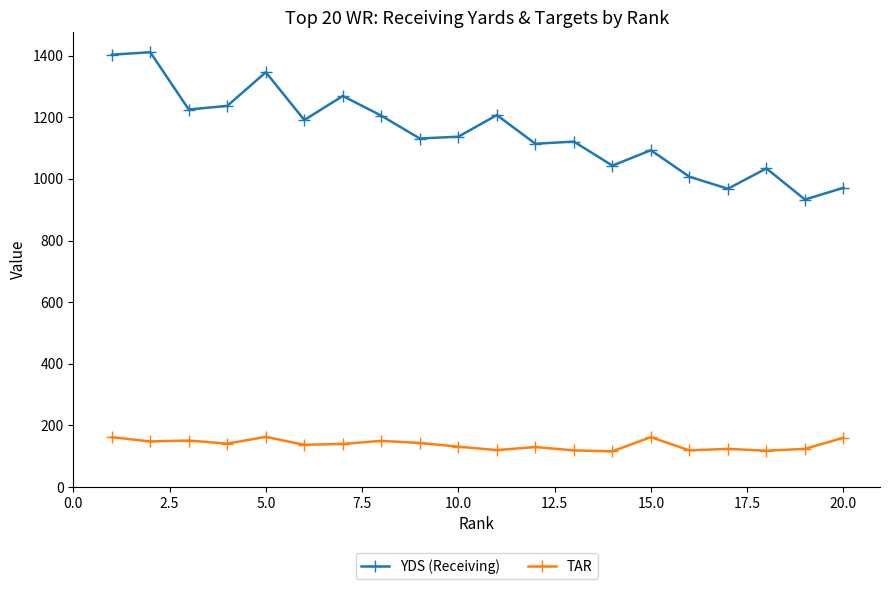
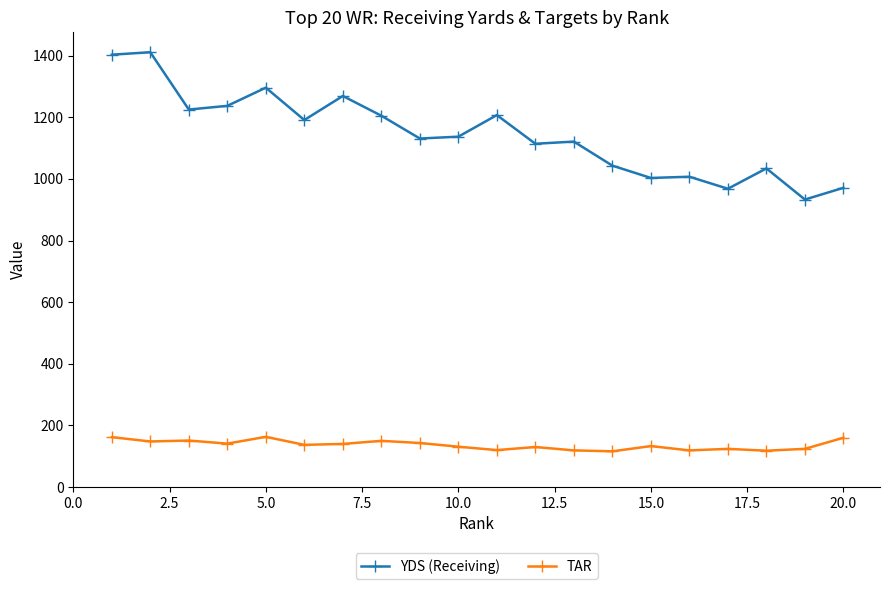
YDS (Receiving), 5.0: 1350 -> 1300
YDS (Receiving), 15.0: 1090 -> 1000
TAR, 15.0: 160 -> 130
